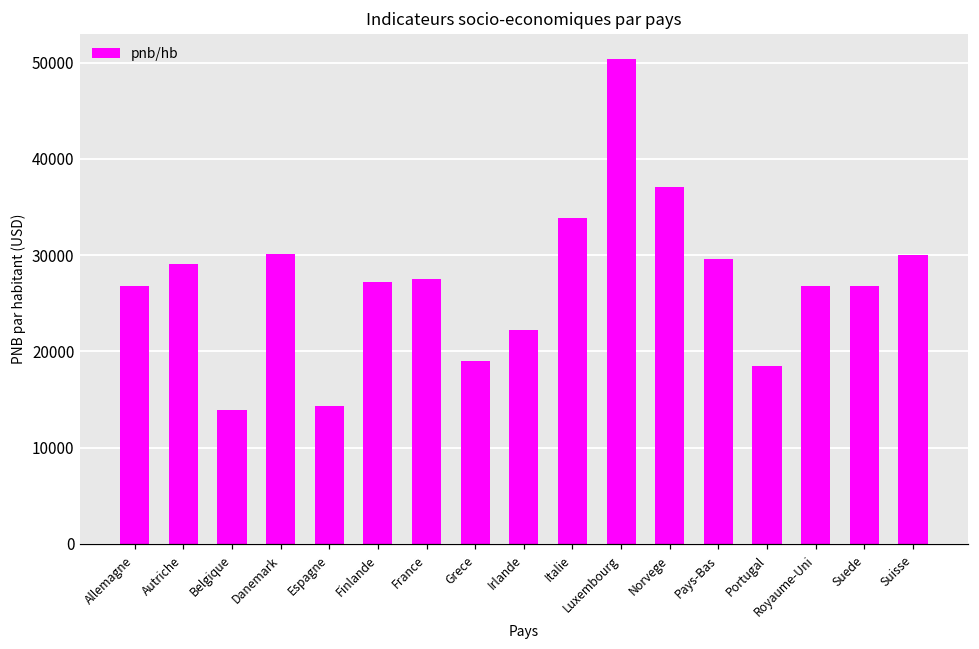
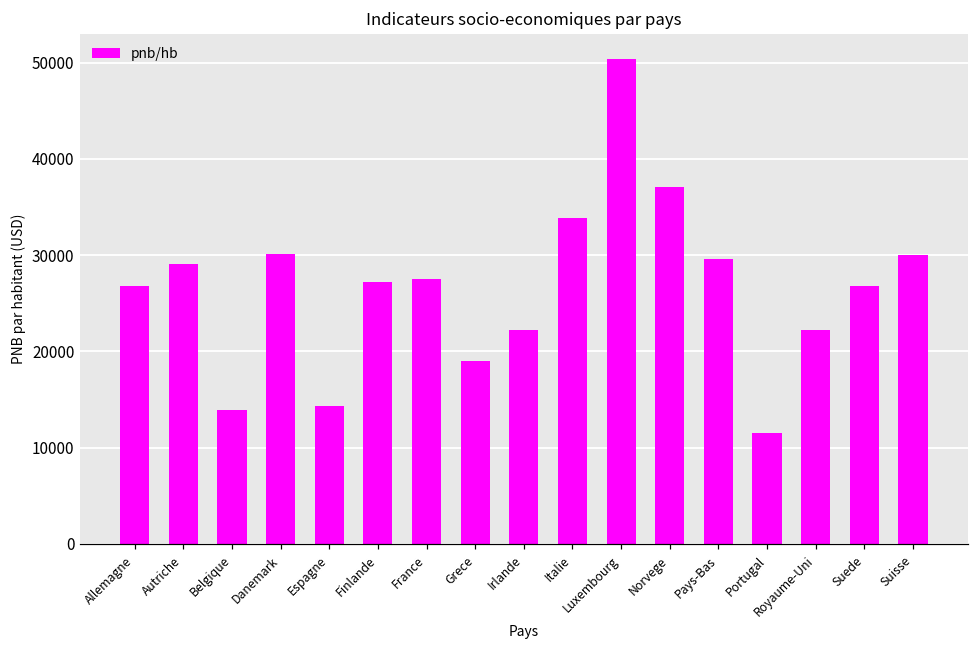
Portugal: 19000 -> 12000
Royaume-Uni: 27000 -> 22000
